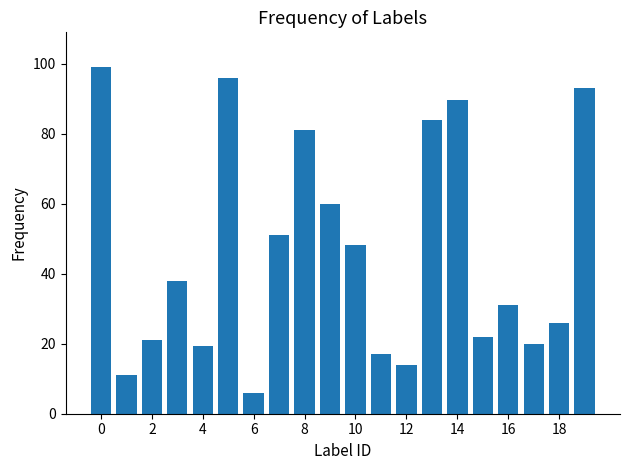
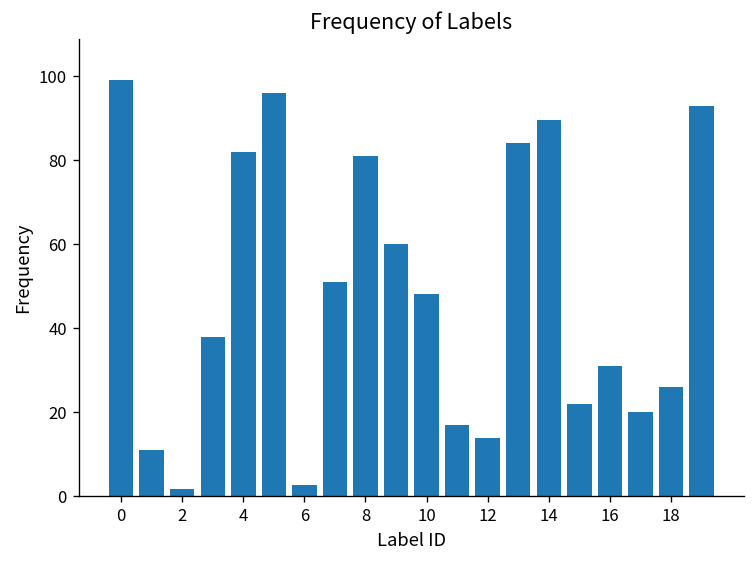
2: 21 -> 2
4: 19 -> 82
6: 6 -> 3
